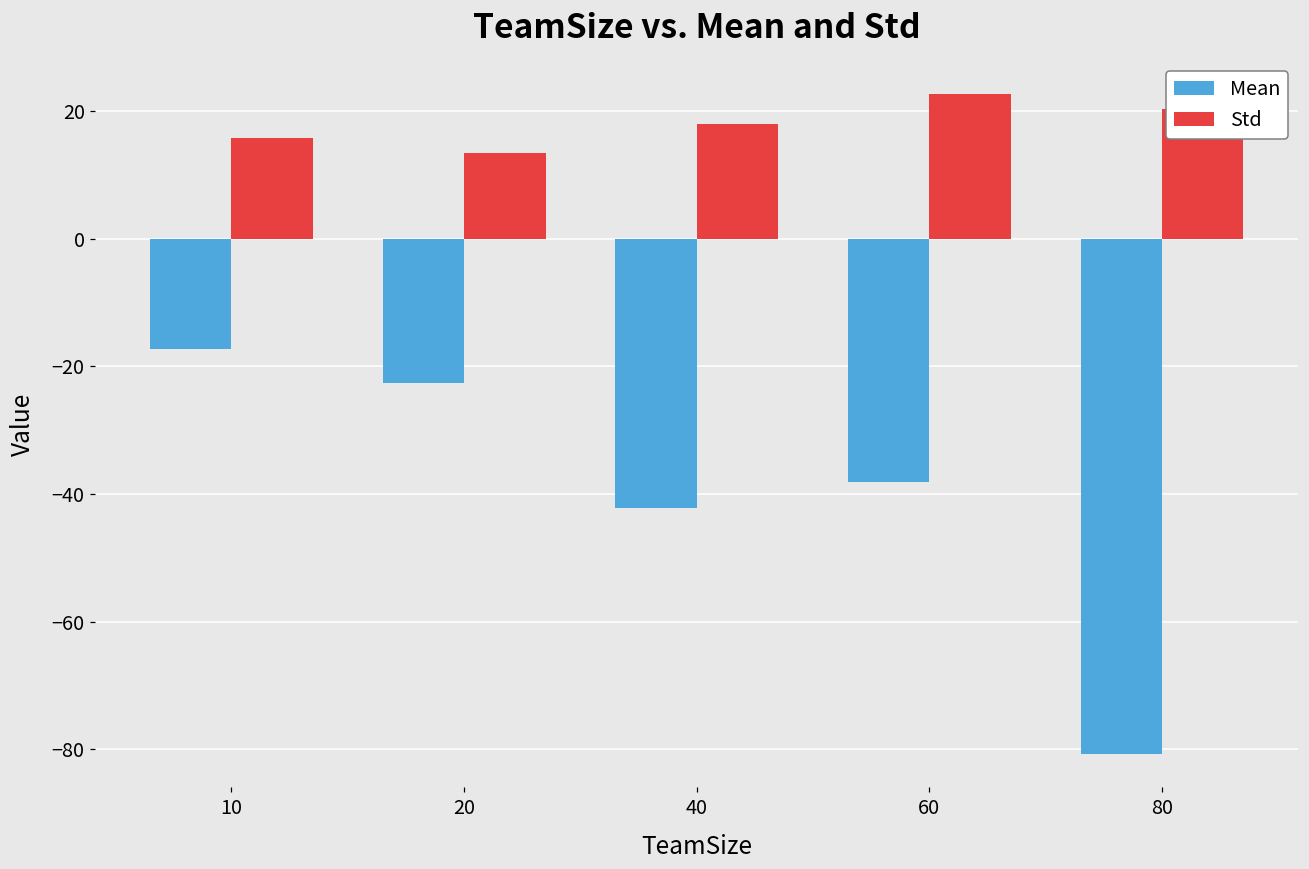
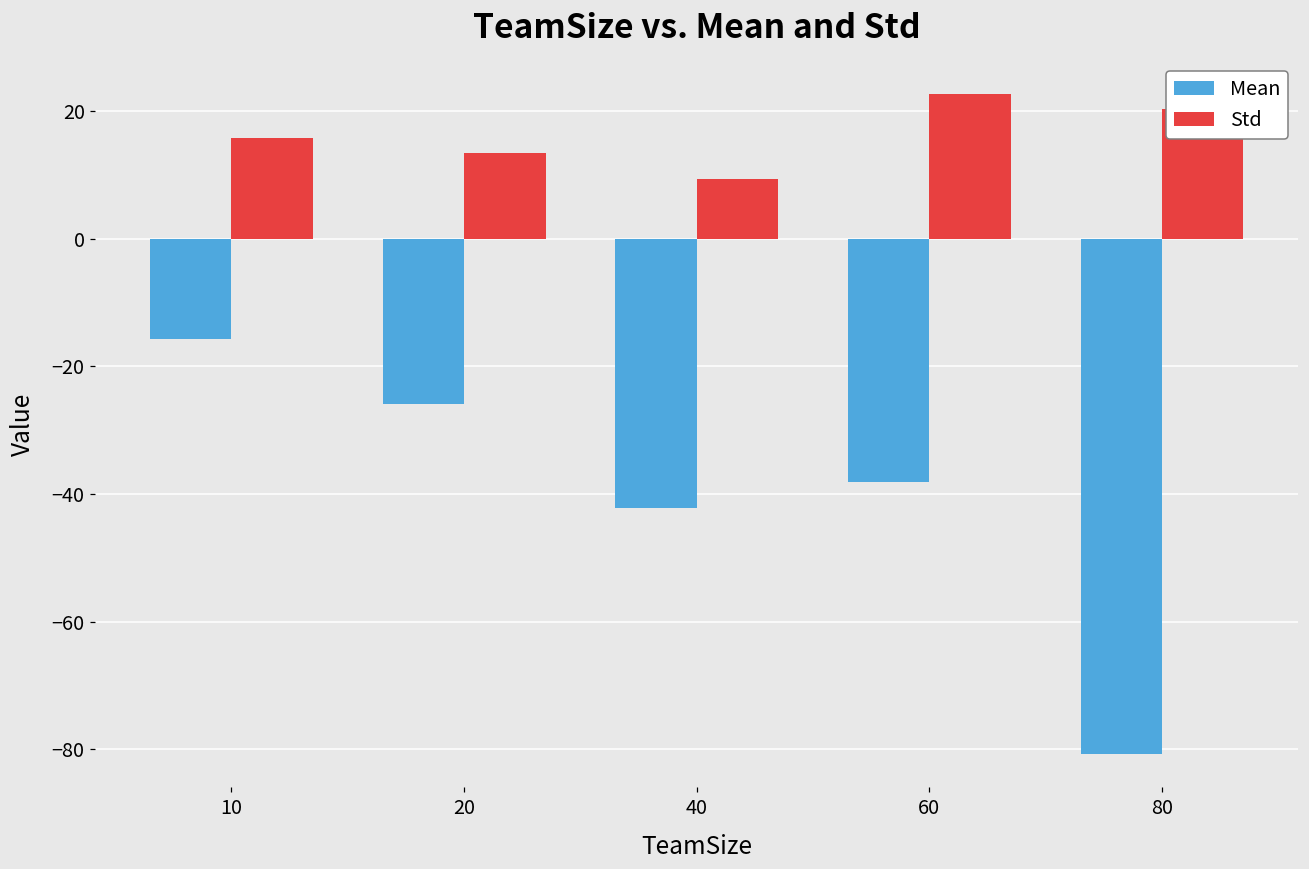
Mean, 10: -17 -> -16
Mean, 20: -23 -> -26
Std, 40: 18 -> 9
